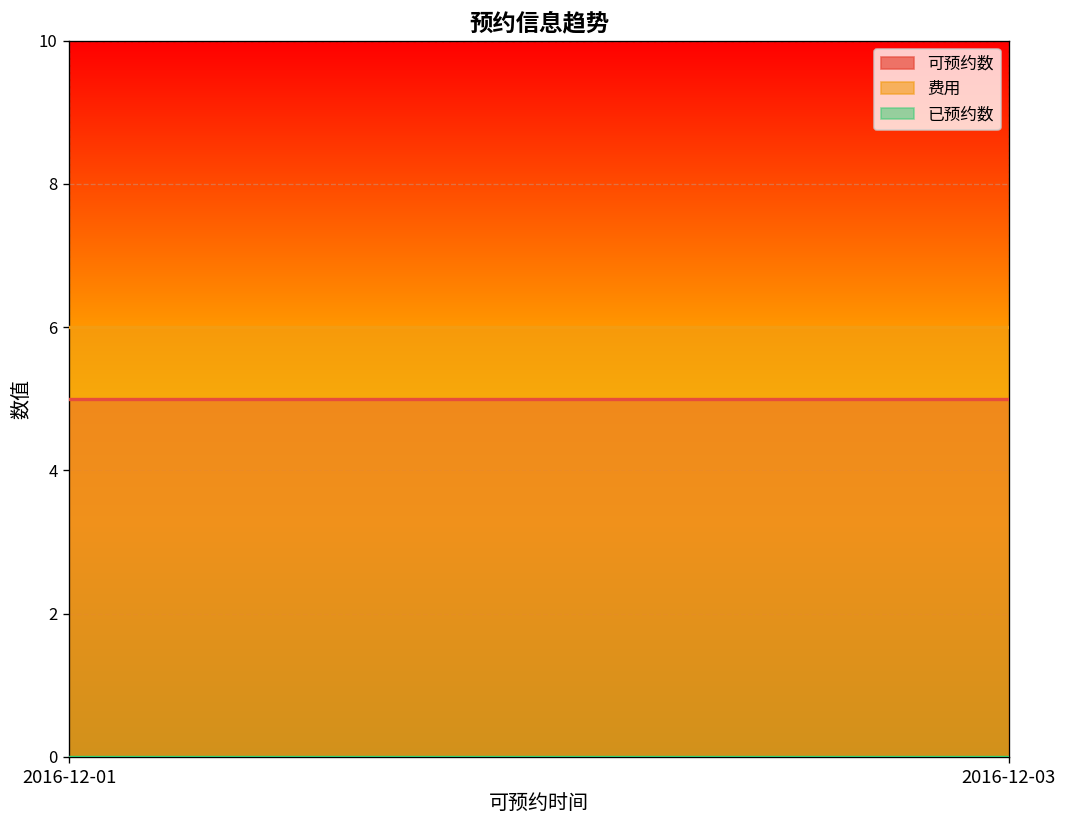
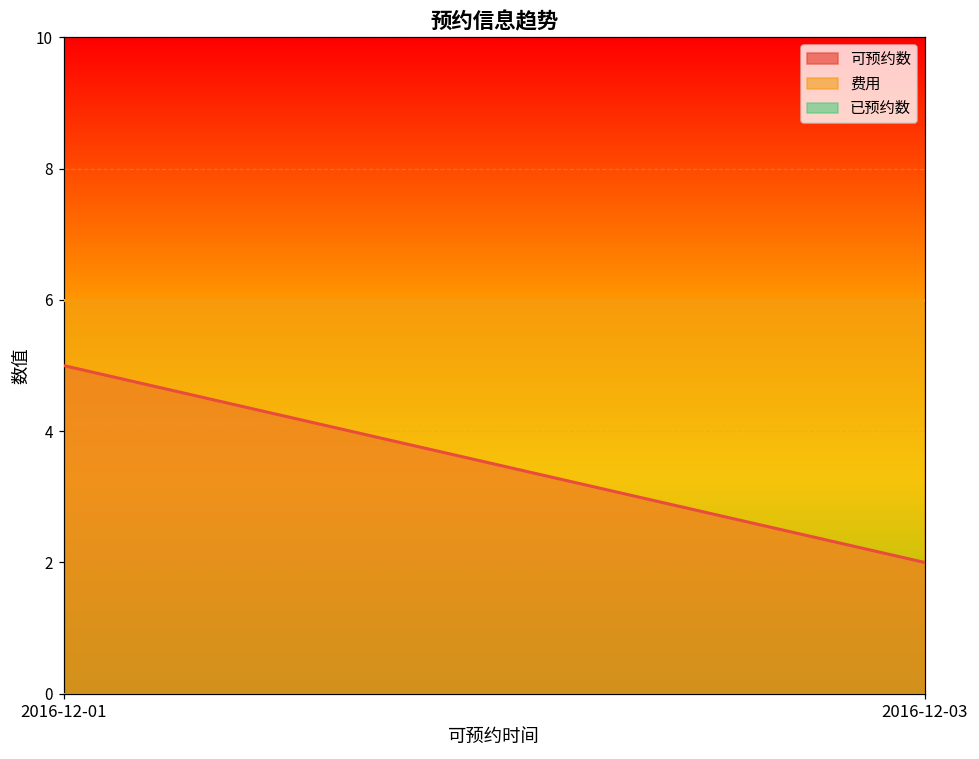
可预约数, 2016-12-03: 5 -> 2
